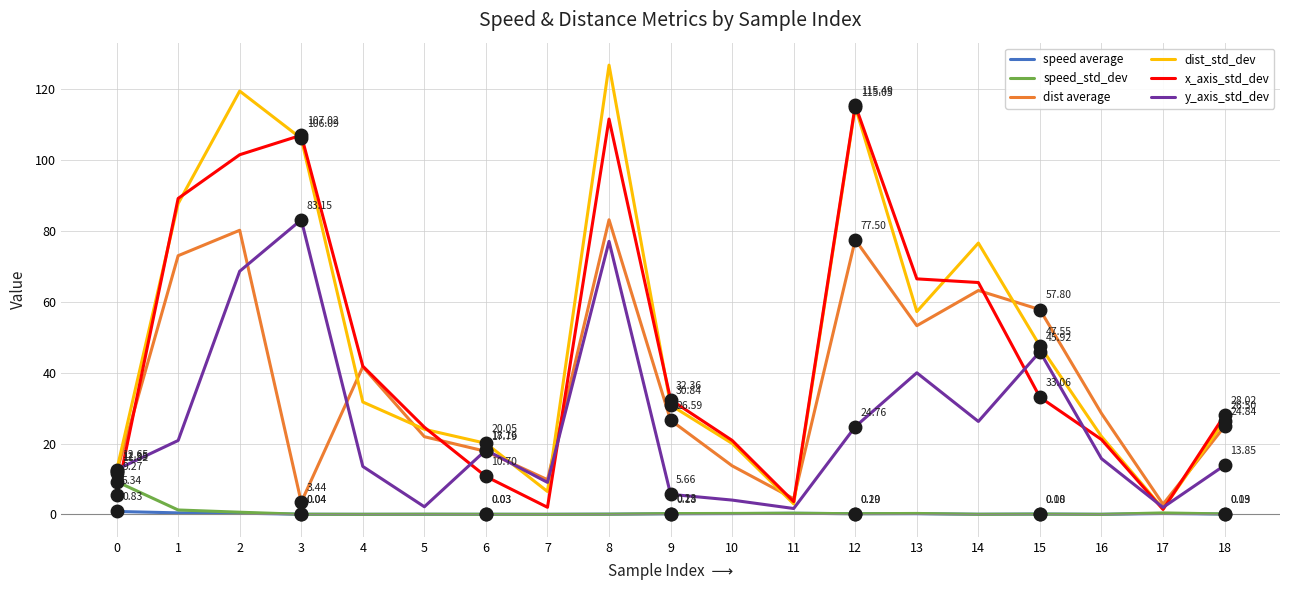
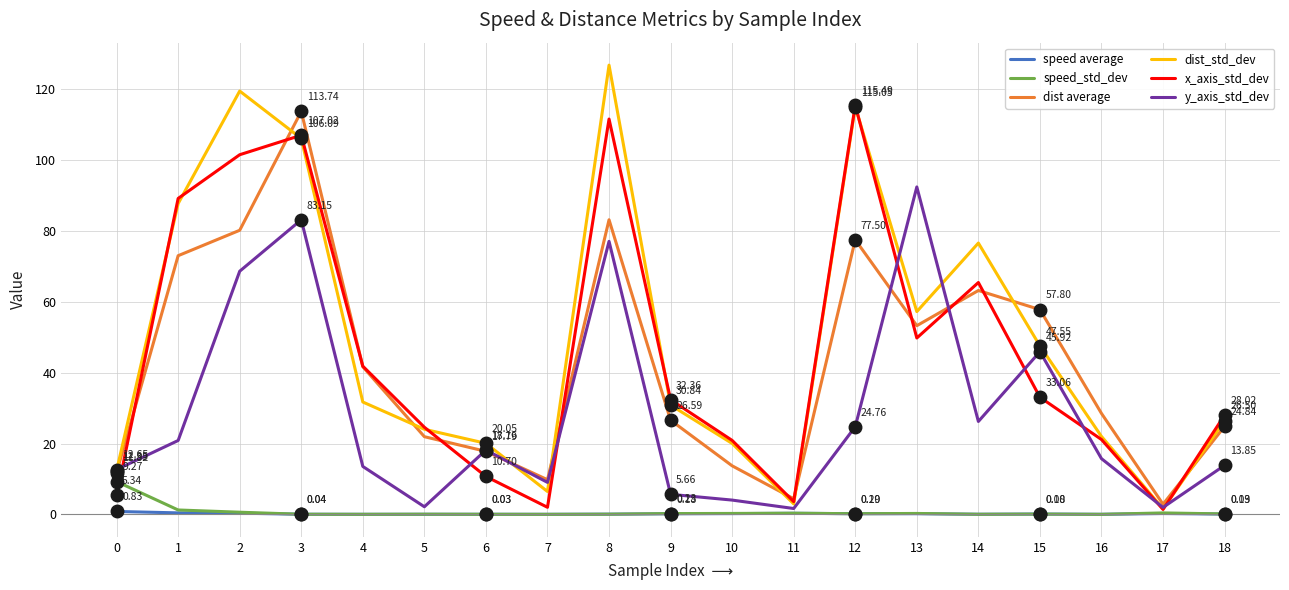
dist average, 3: 3.44 -> 113.74
x_axis_std_dev, 13: 66 -> 50
y_axis_std_dev, 13: 40 -> 92
